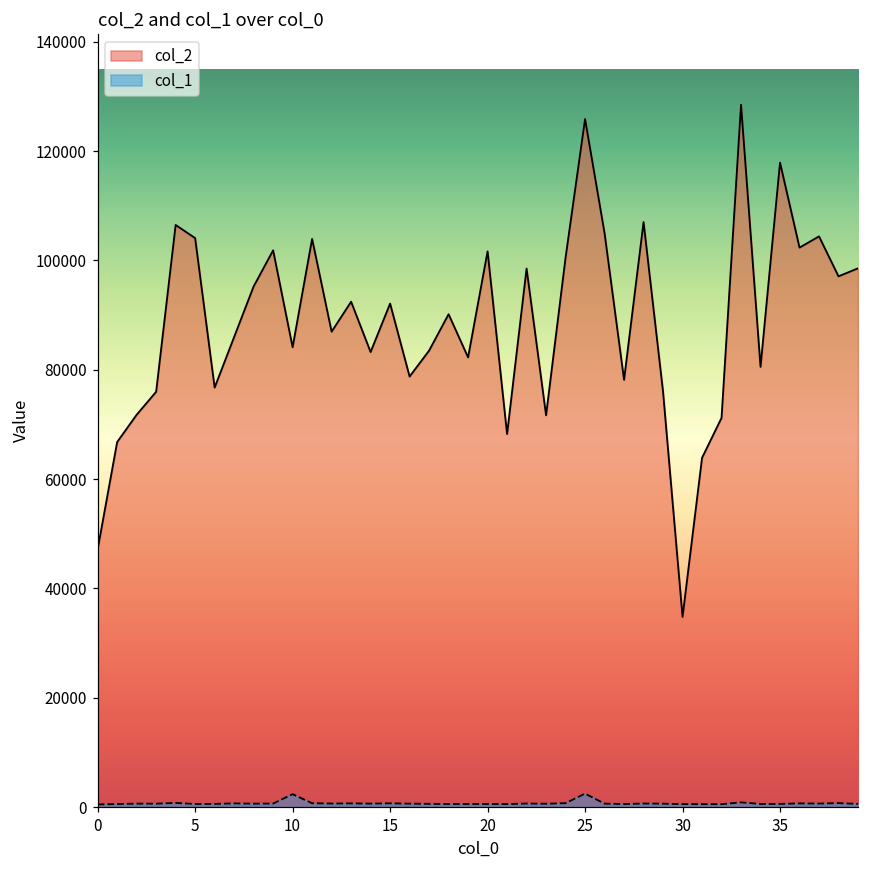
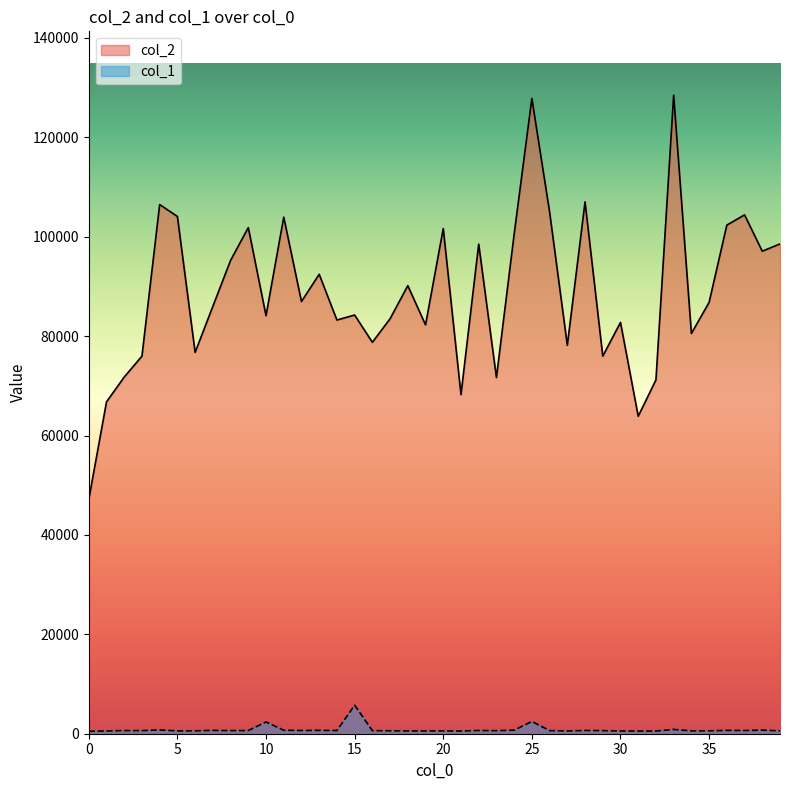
col_2, 15: 92000 -> 84000
col_1, 15: 1000 -> 6000
col_2, 25: 126000 -> 128000
col_2, 30: 35000 -> 83000
col_2, 35: 118000 -> 87000
